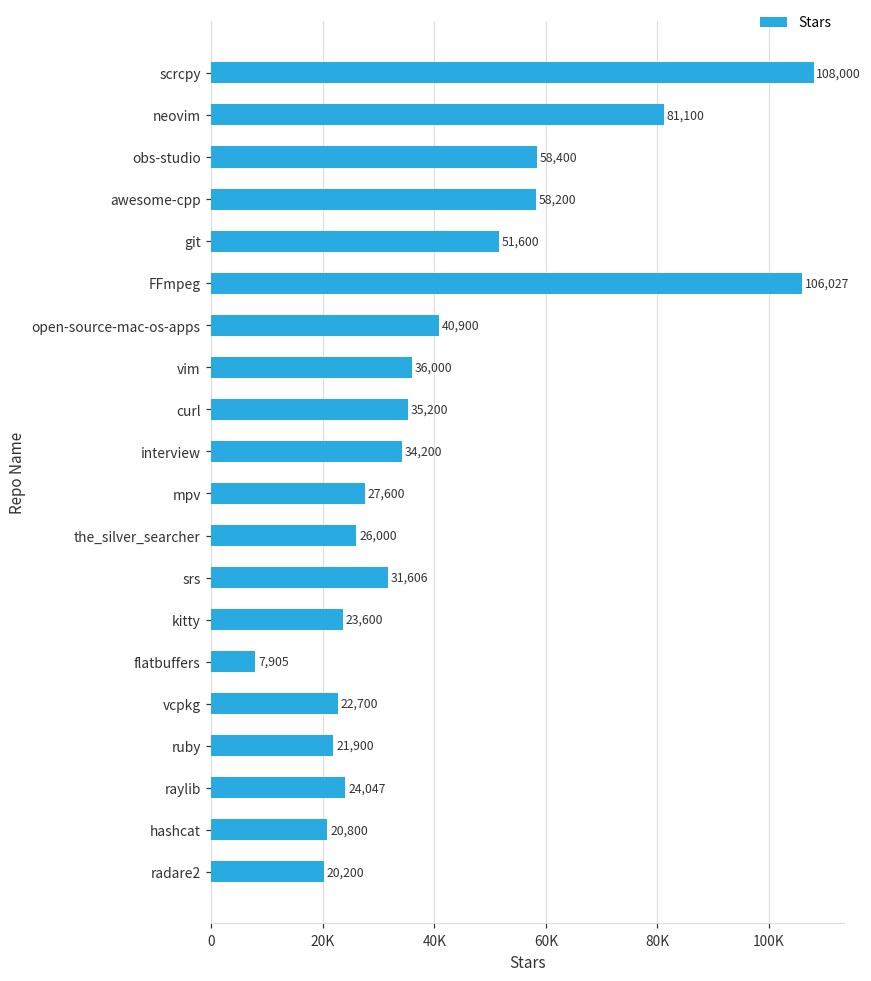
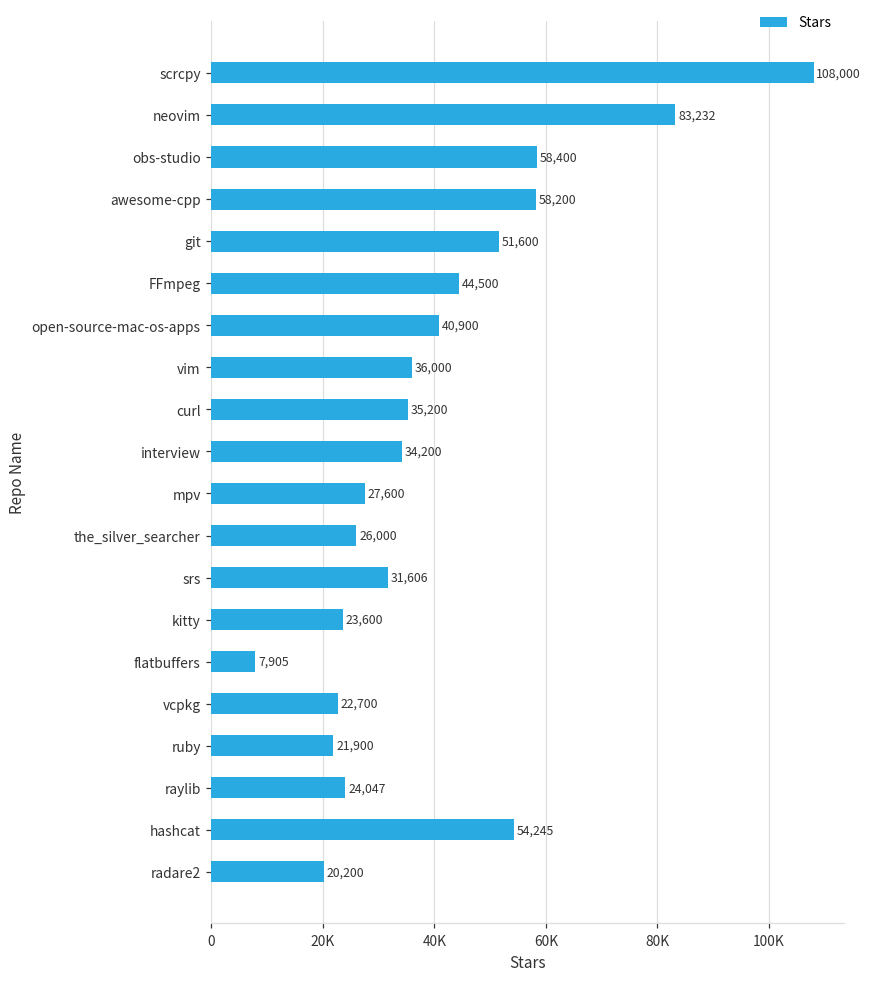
neovim: 81,100 -> 83,232
FFmpeg: 106,027 -> 44,500
hashcat: 20,800 -> 54,245
